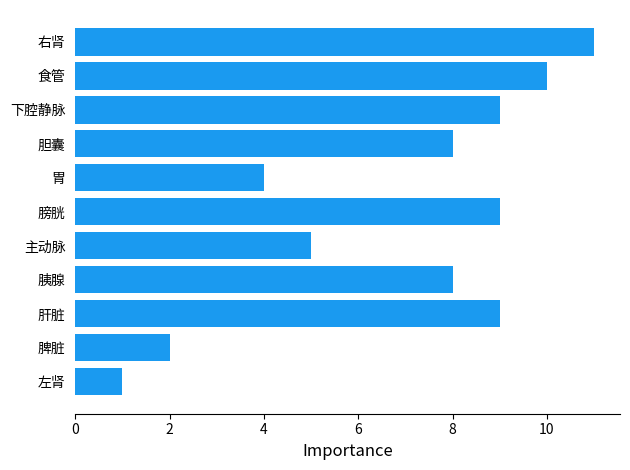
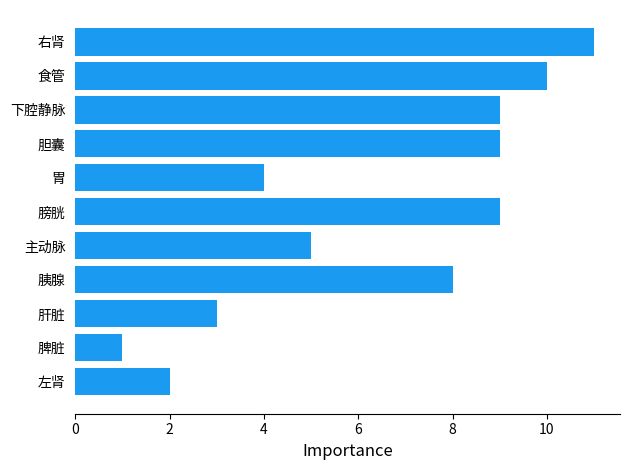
胆囊: 8 -> 9
肝脏: 9 -> 3
脾脏: 2 -> 1
左肾: 1 -> 2
